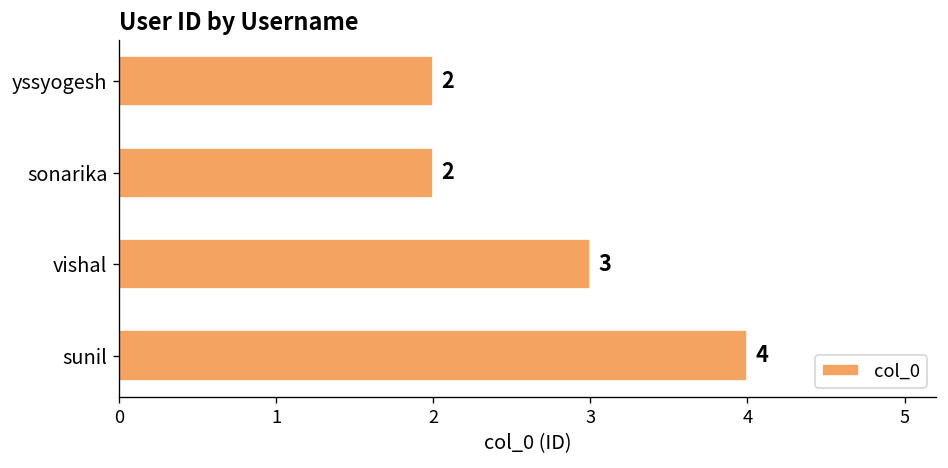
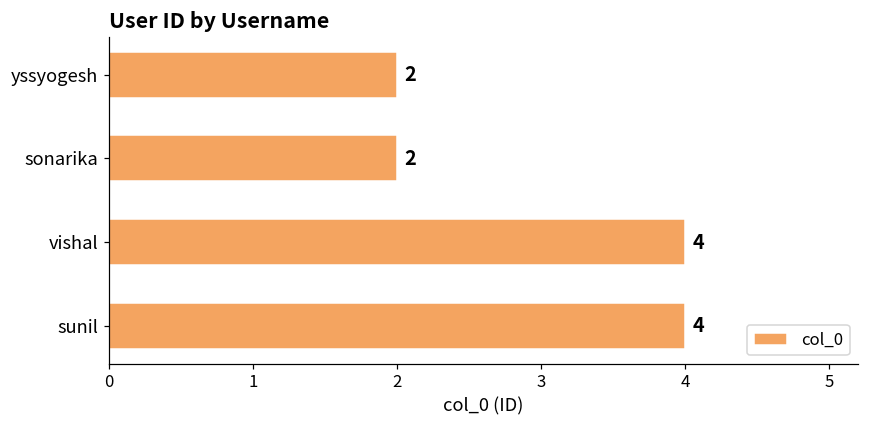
vishal: 3 -> 4
